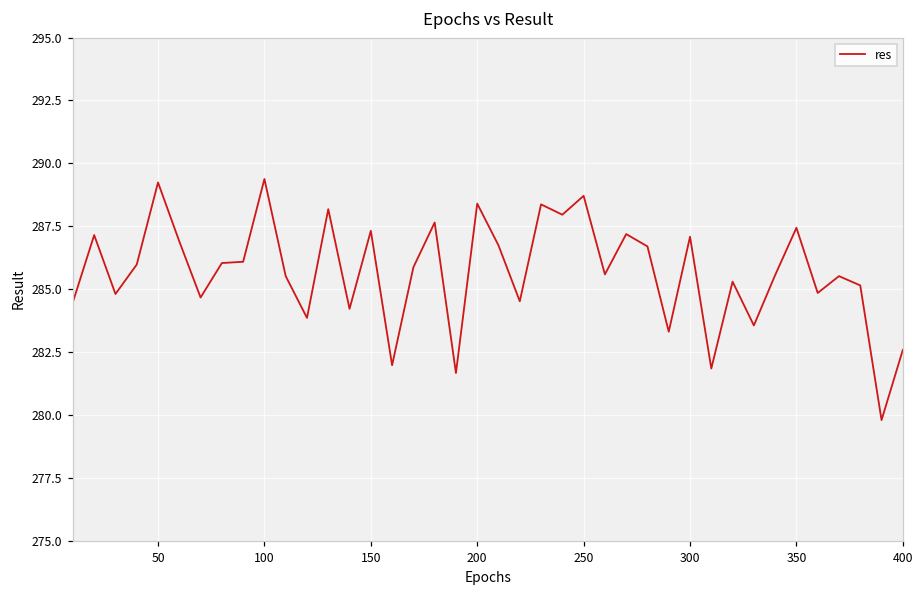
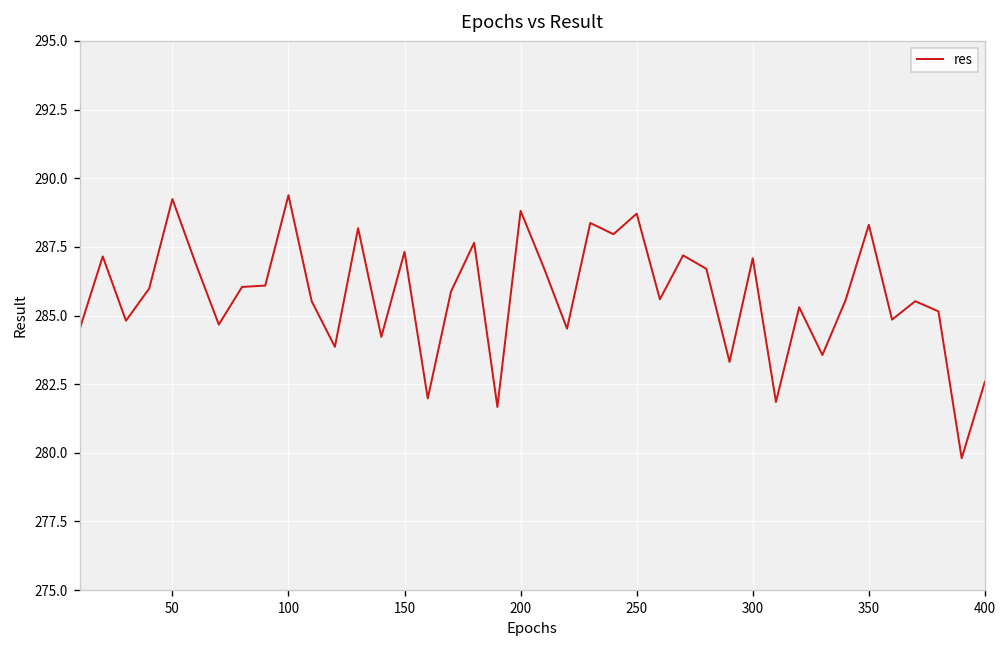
200: 288.4 -> 288.8
350: 287.4 -> 288.3
